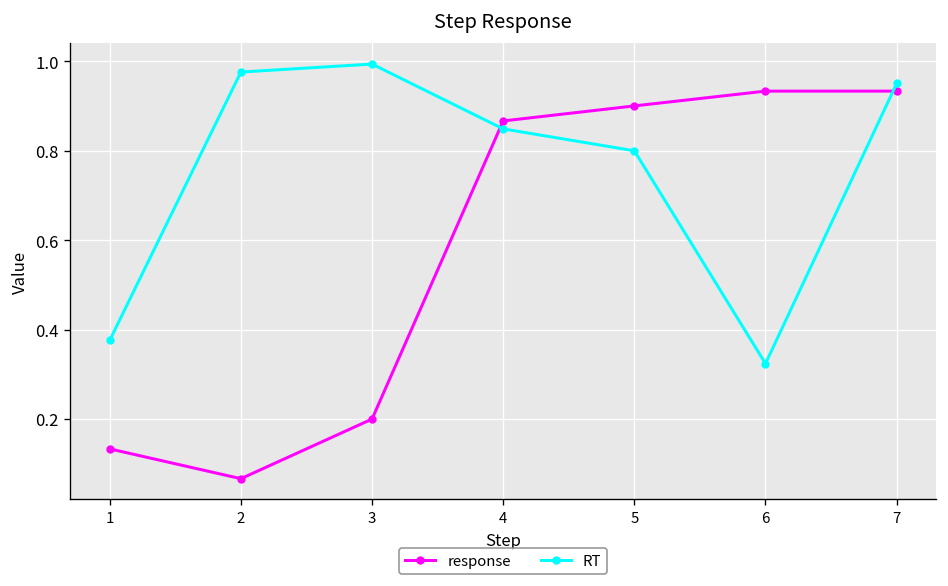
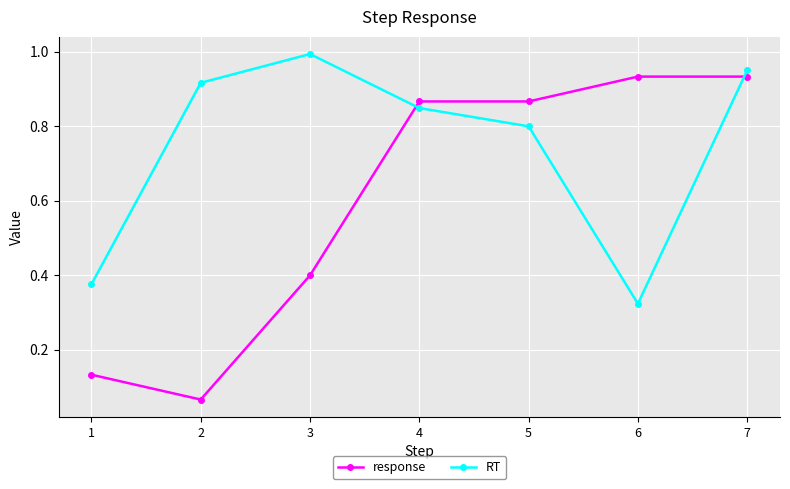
RT, 2: 0.98 -> 0.92
response, 3: 0.2 -> 0.4
response, 5: 0.90 -> 0.87
